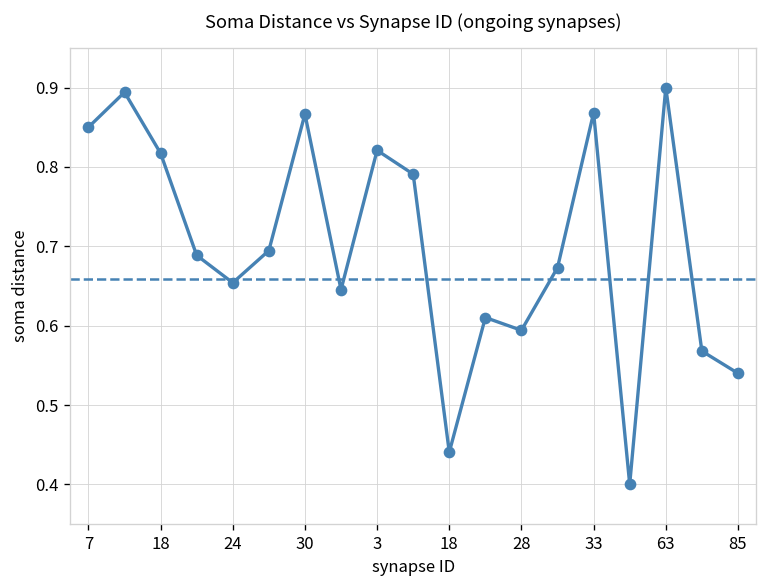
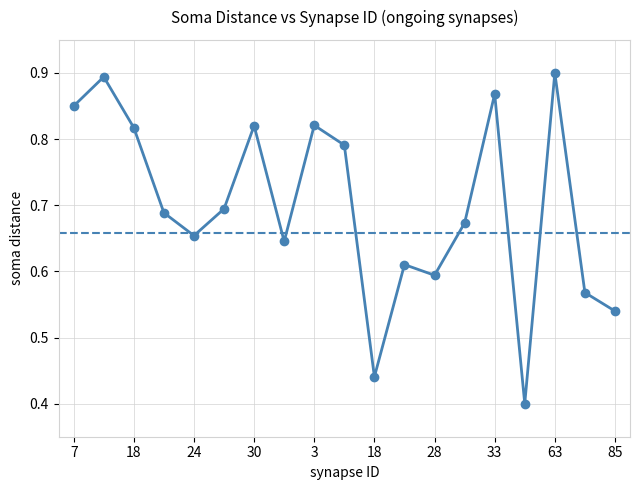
30: 0.87 -> 0.82
